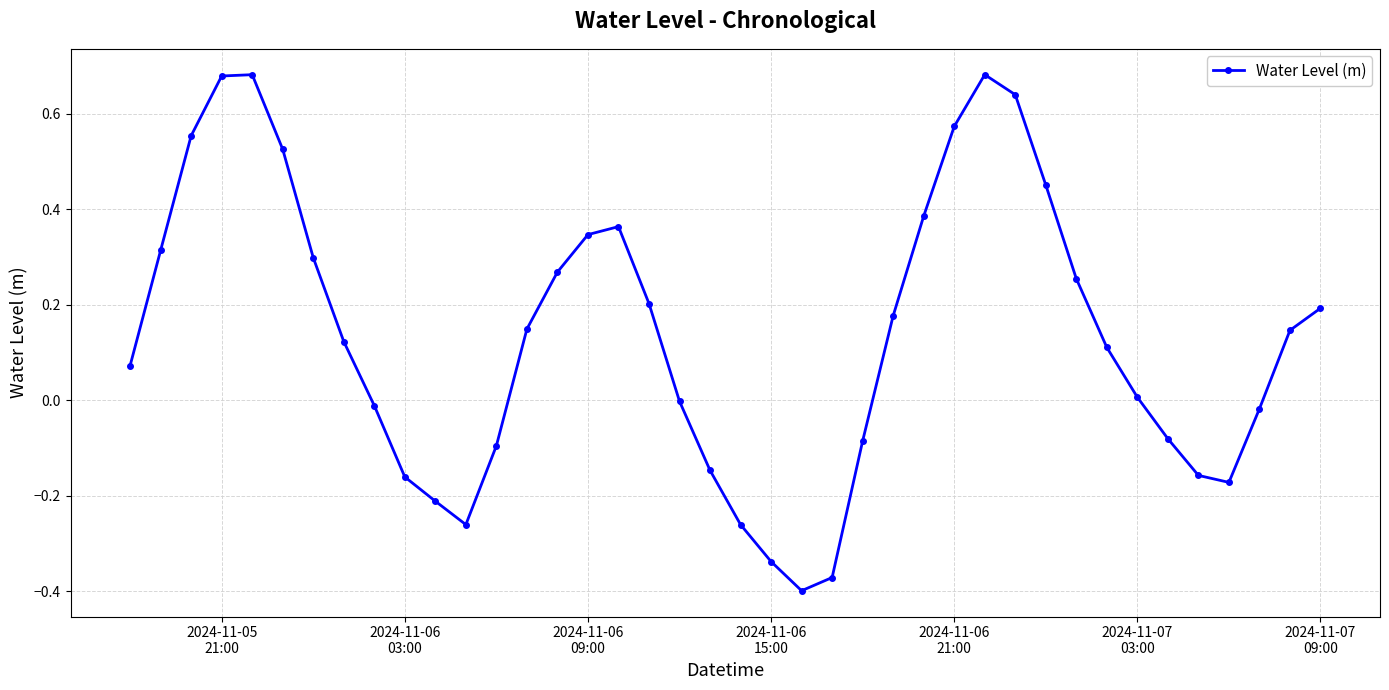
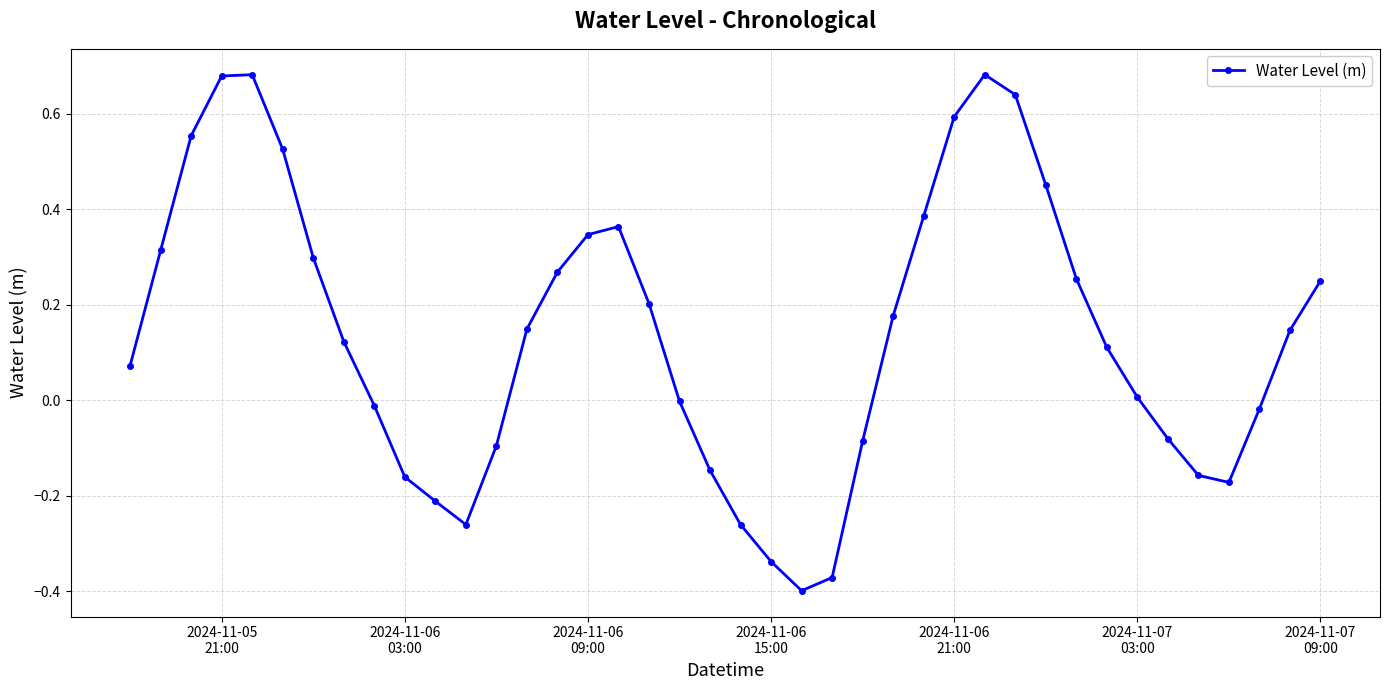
2024-11-06 21:00: 0.57 -> 0.59
2024-11-07 09:00: 0.19 -> 0.25
